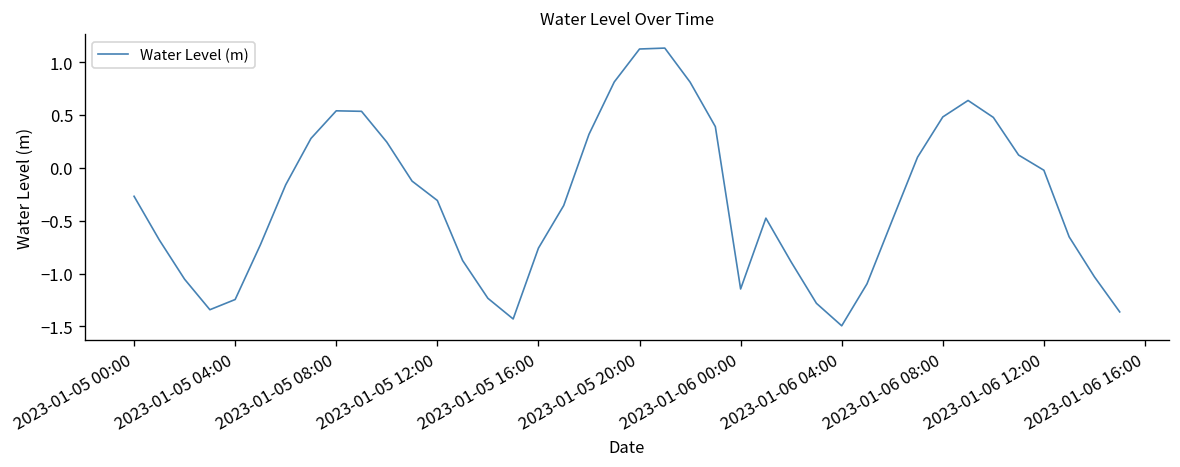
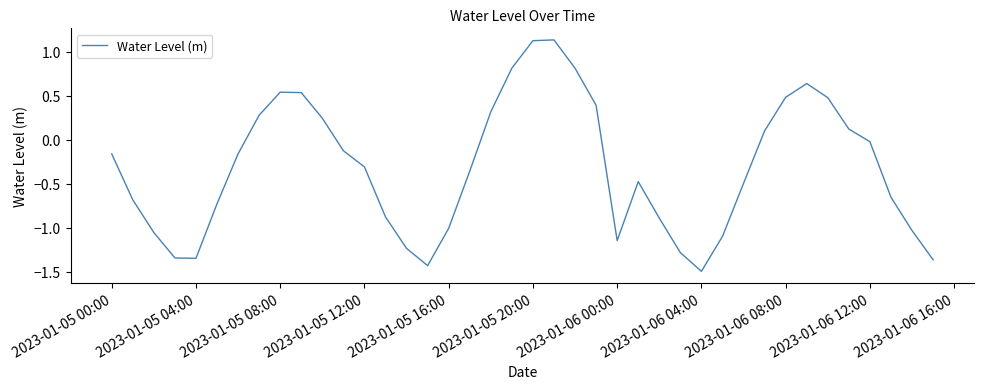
2023-01-05 00:00: -0.3 -> -0.2
2023-01-05 04:00: -1.2 -> -1.3
2023-01-05 16:00: -0.8 -> -1.0
